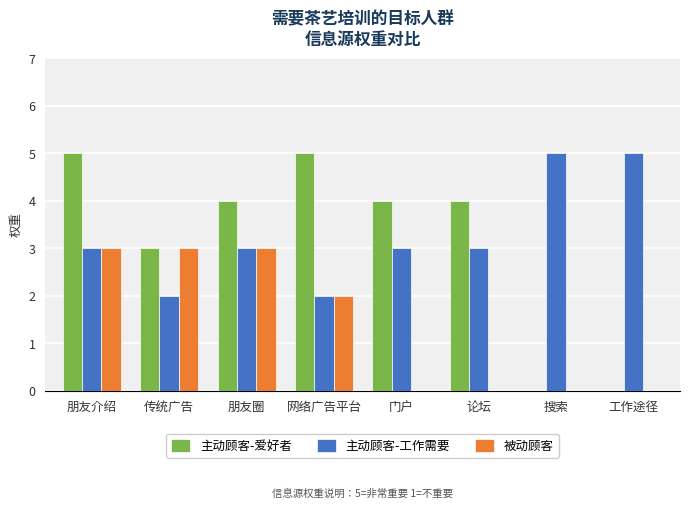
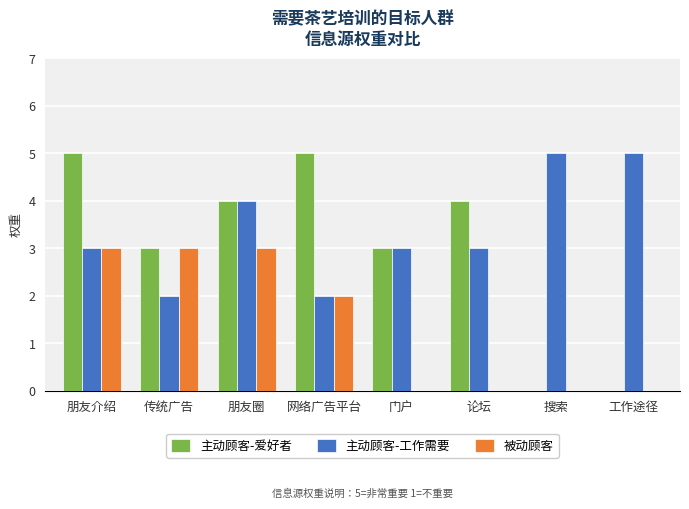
主动顾客-工作需要, 朋友圈: 3 -> 4
主动顾客-爱好者, 门户: 4 -> 3
